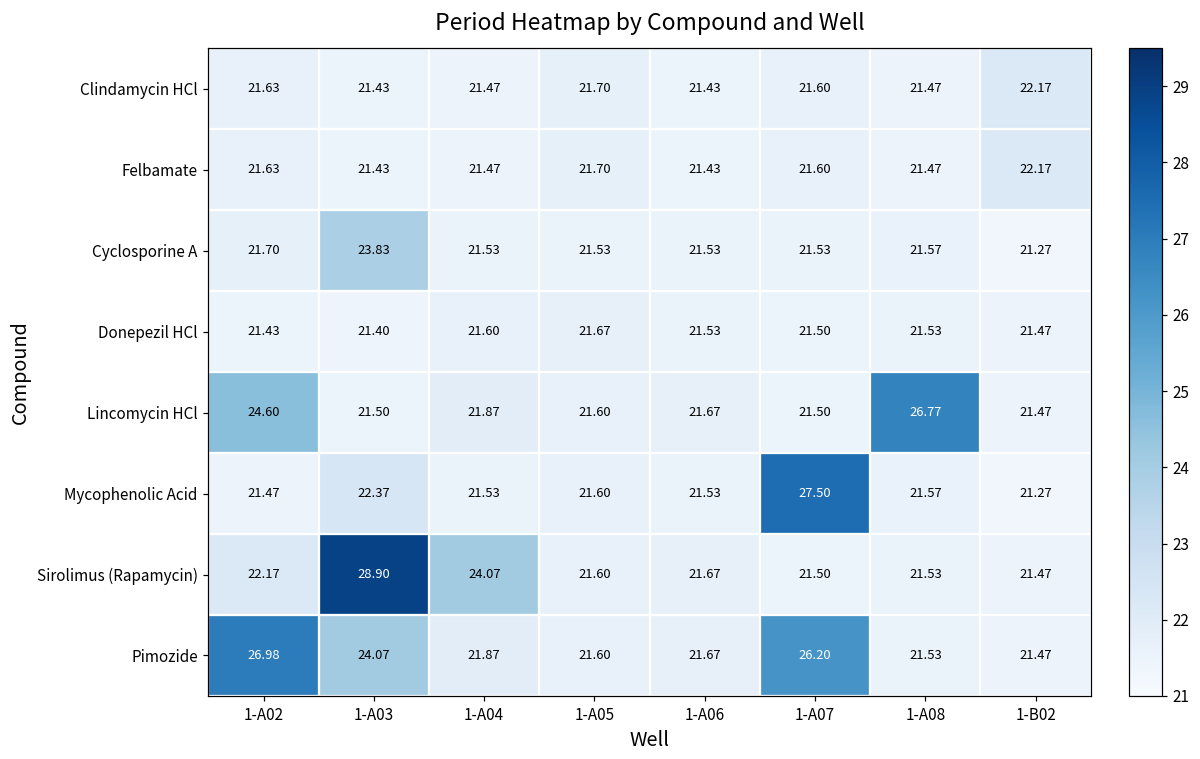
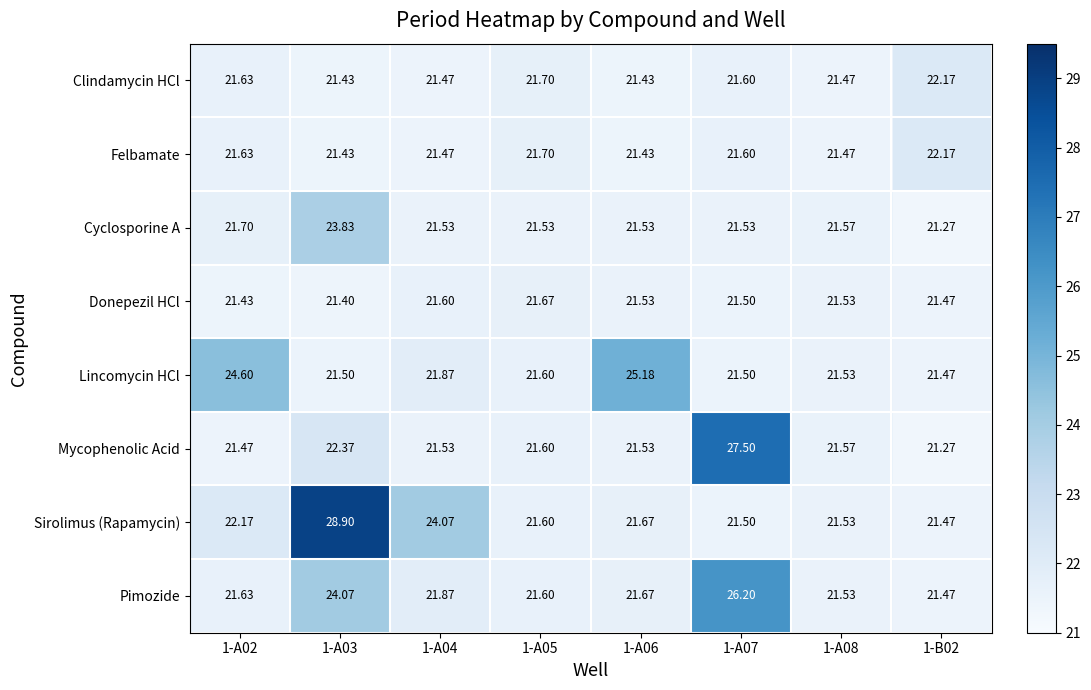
Lincomycin HCl, 1-A06: 21.67 -> 25.18
Lincomycin HCl, 1-A08: 26.77 -> 21.53
Pimozide, 1-A02: 26.98 -> 21.63
